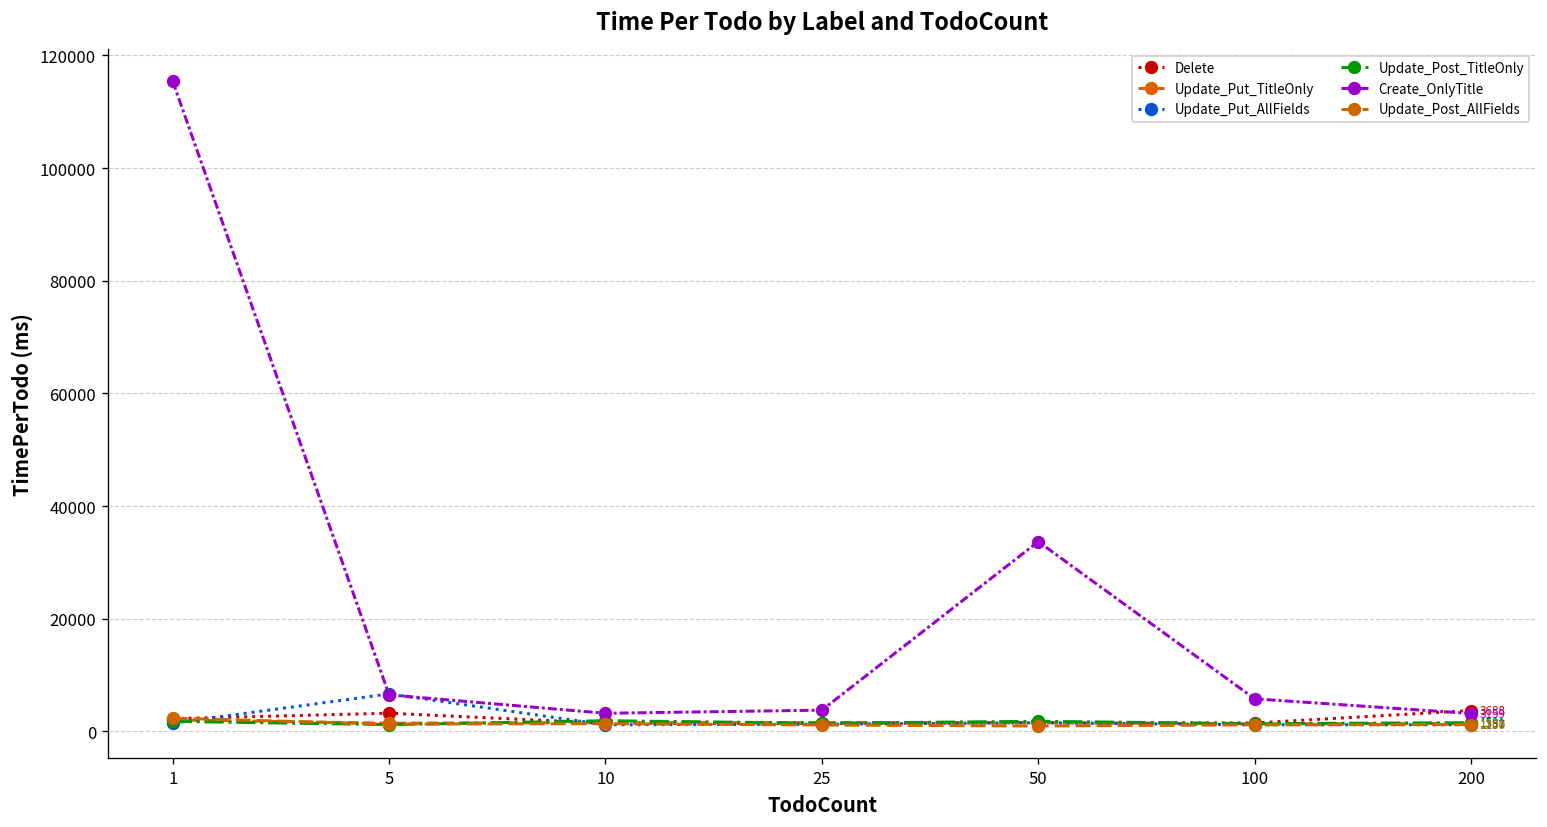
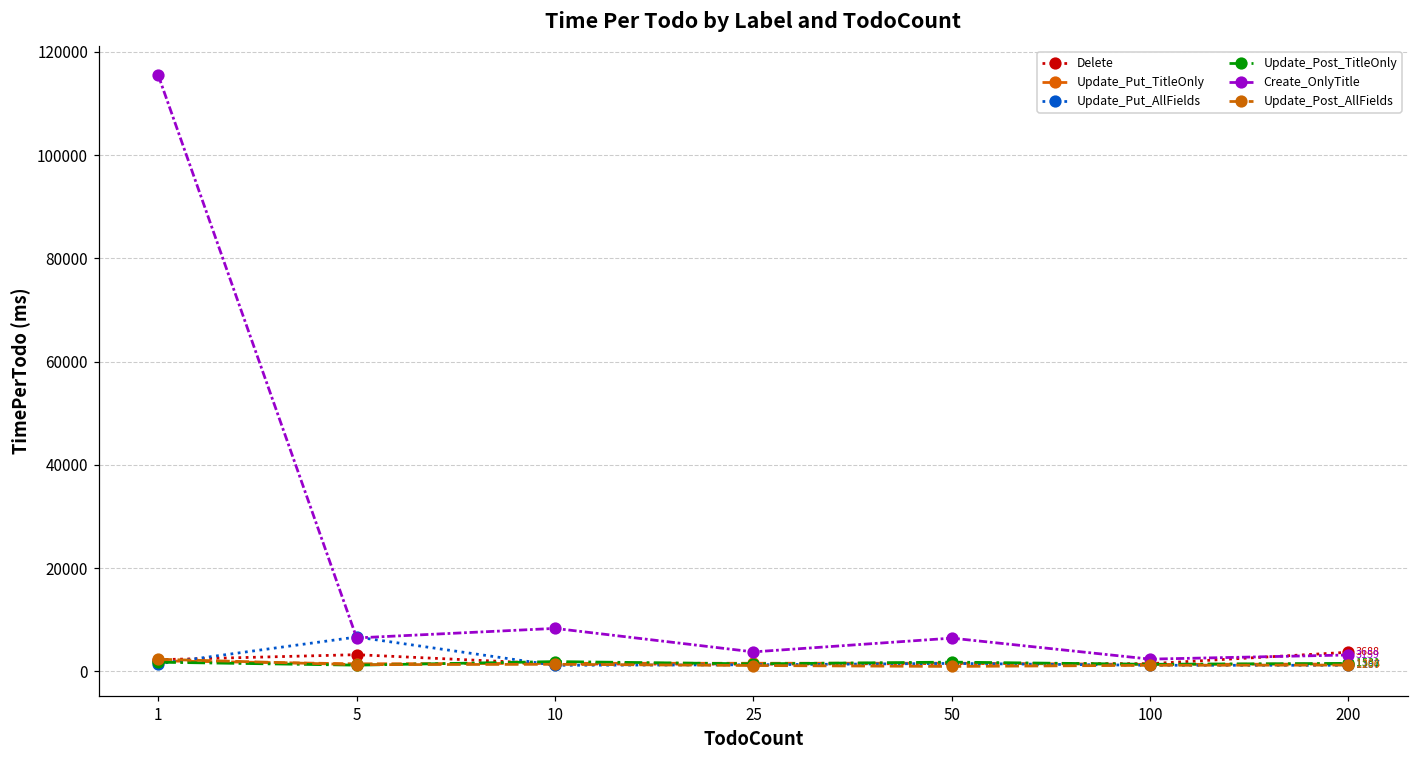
Create_OnlyTitle, 10: 3000 -> 8000
Create_OnlyTitle, 50: 34000 -> 6000
Create_OnlyTitle, 100: 6000 -> 2000
